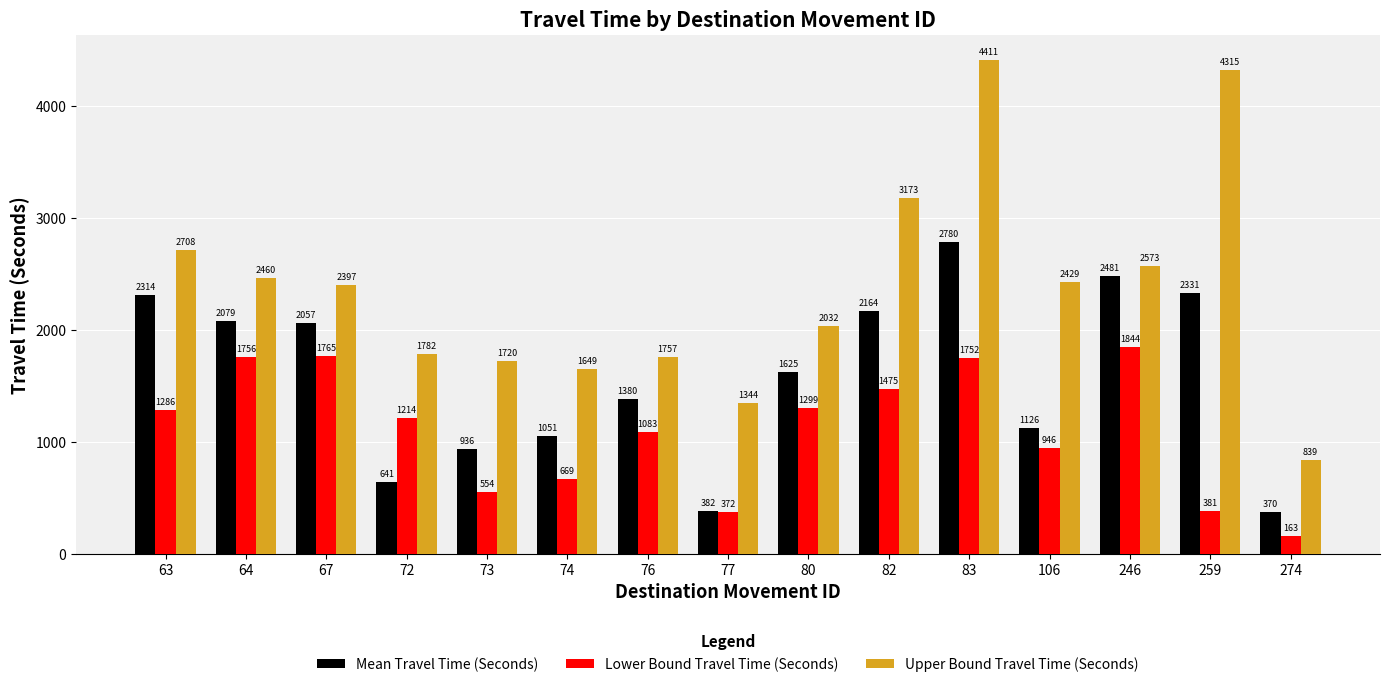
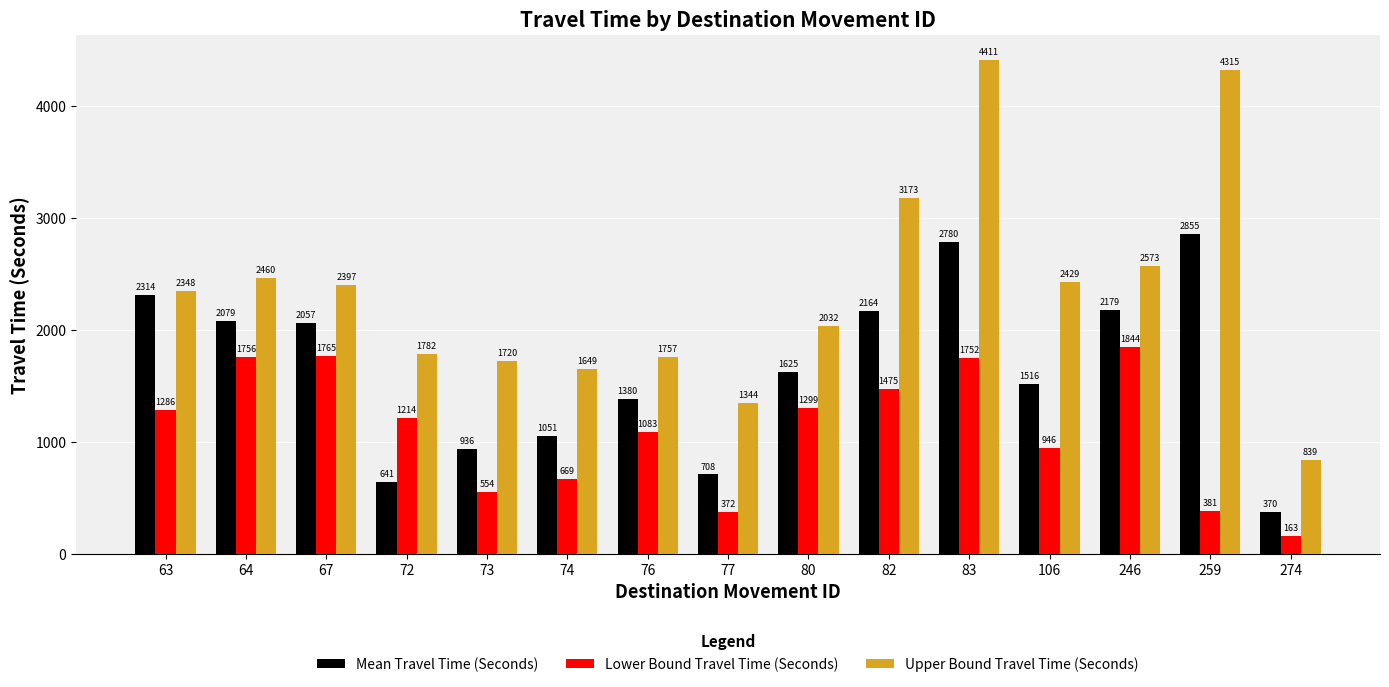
Upper Bound Travel Time (Seconds), 63: 2708 -> 2348
Mean Travel Time (Seconds), 77: 382 -> 708
Mean Travel Time (Seconds), 106: 1126 -> 1516
Mean Travel Time (Seconds), 246: 2481 -> 2179
Mean Travel Time (Seconds), 259: 2331 -> 2855
